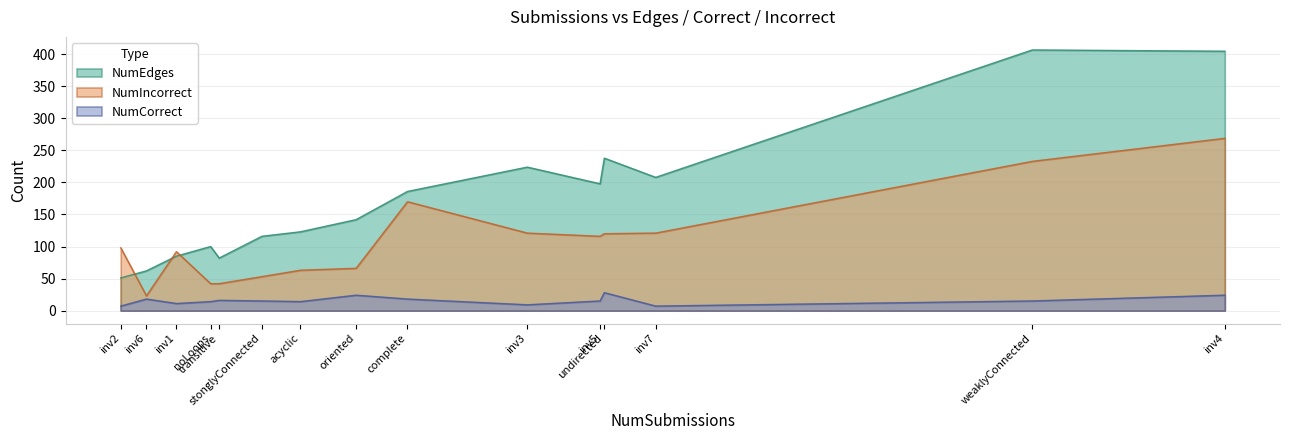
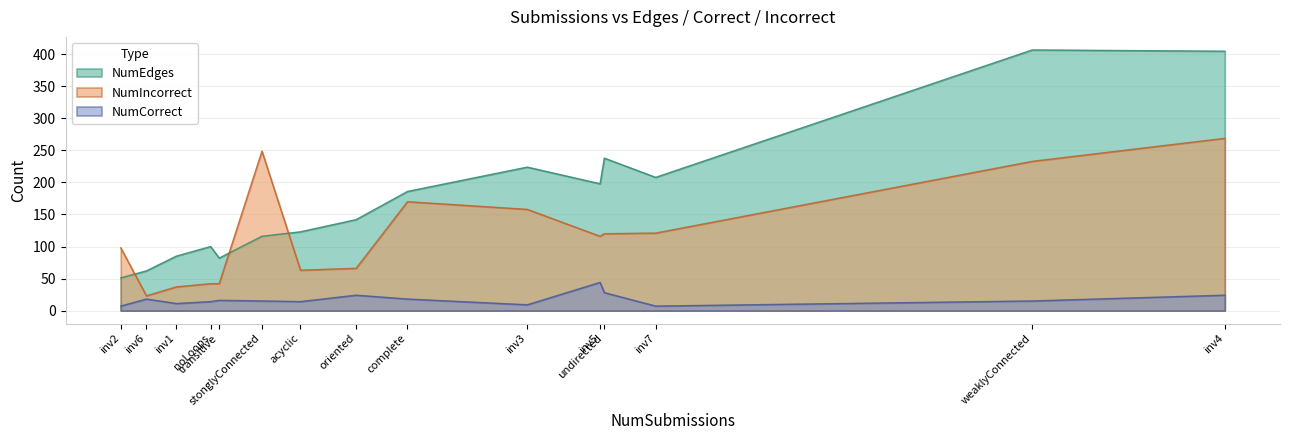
NumIncorrect, inv1: 90 -> 40
NumIncorrect, stonglyConnected: 50 -> 250
NumIncorrect, inv3: 120 -> 160
NumCorrect, inv5: 20 -> 40
